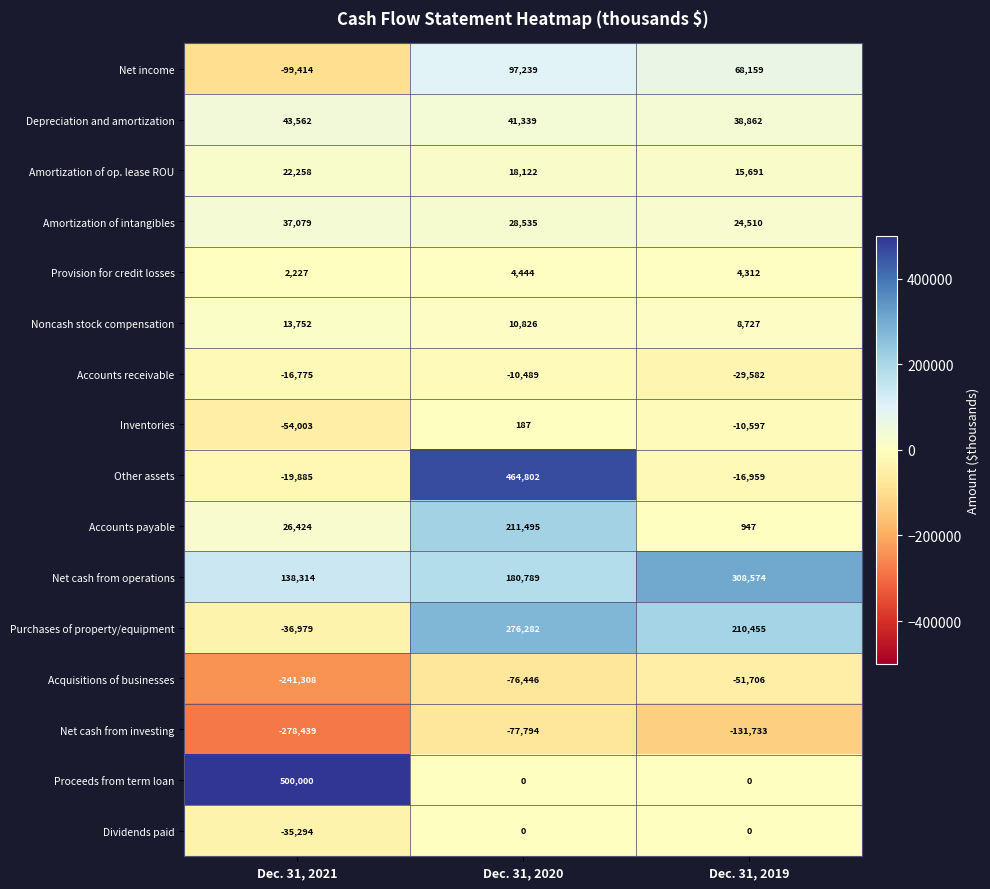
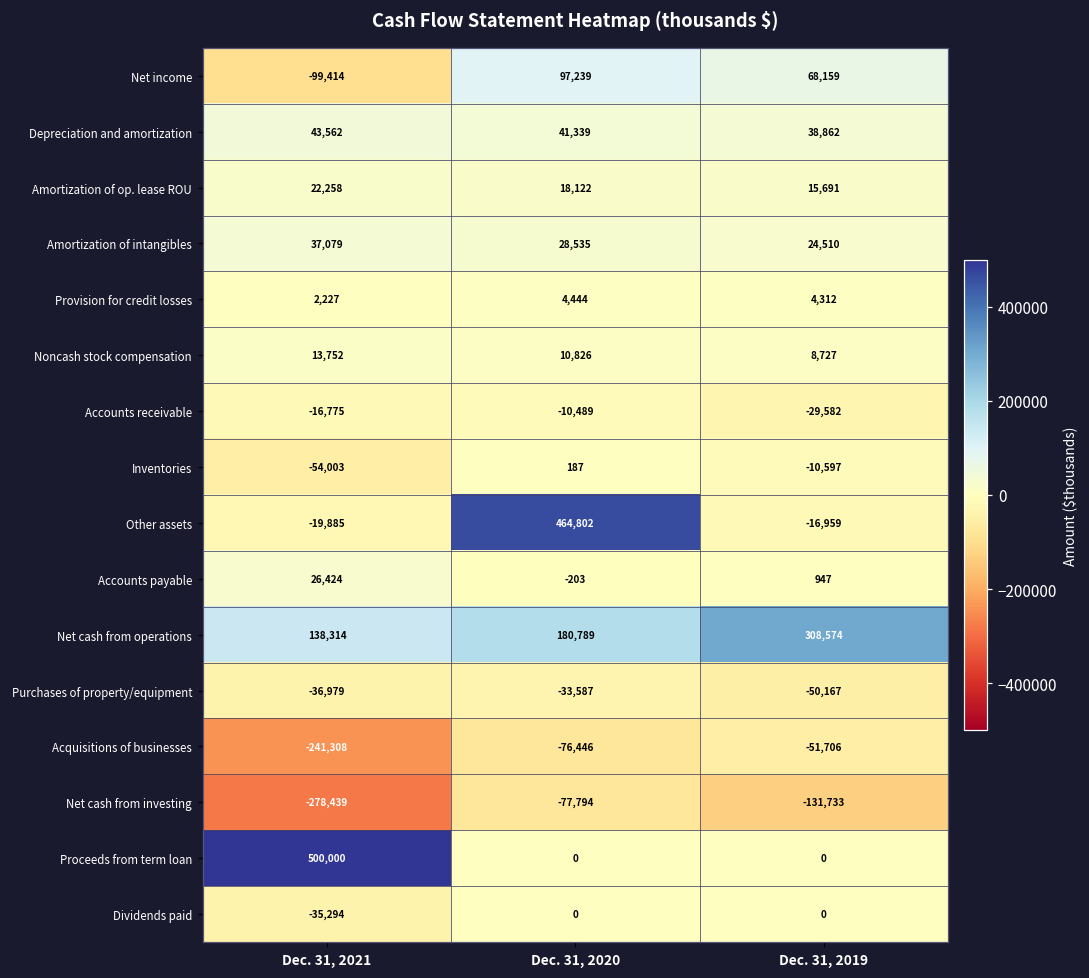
Accounts payable, Dec. 31, 2020: 211,495 -> -203
Purchases of property/equipment, Dec. 31, 2020: 276,282 -> -33,587
Purchases of property/equipment, Dec. 31, 2019: 210,455 -> -50,167
